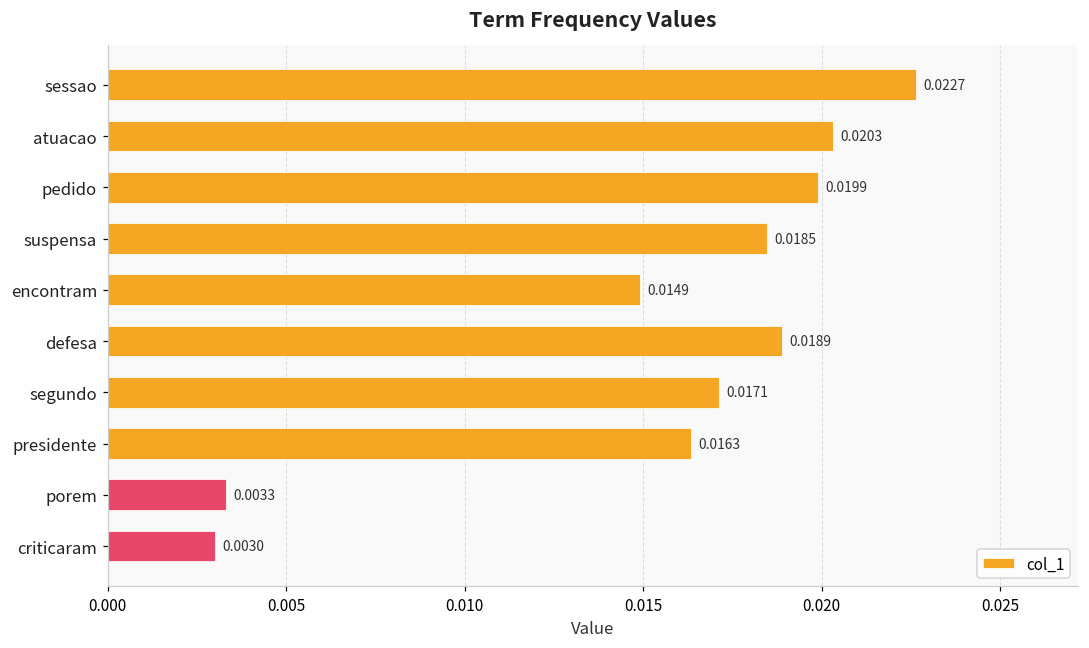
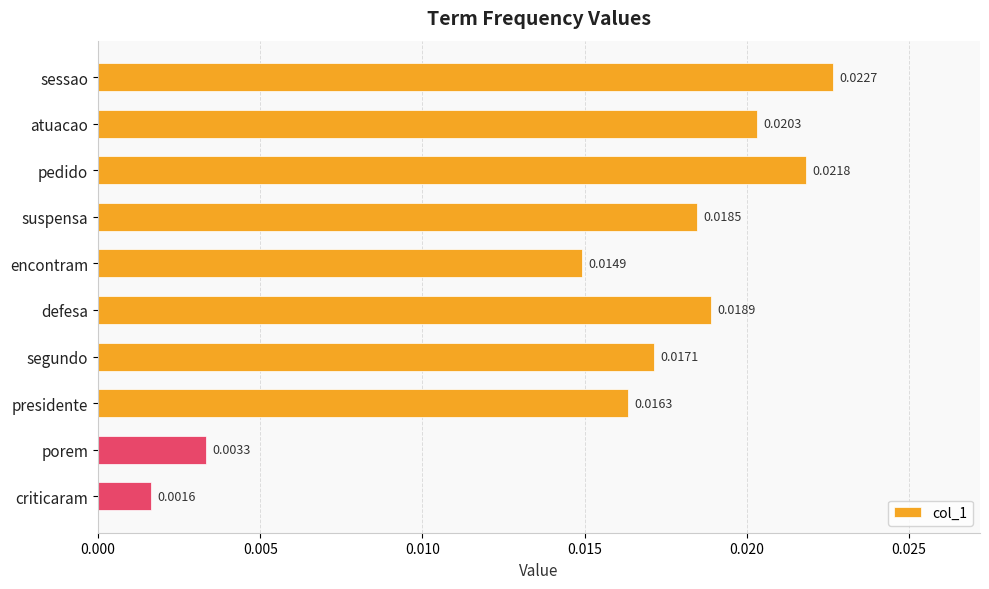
pedido: 0.0199 -> 0.0218
criticaram: 0.0030 -> 0.0016
